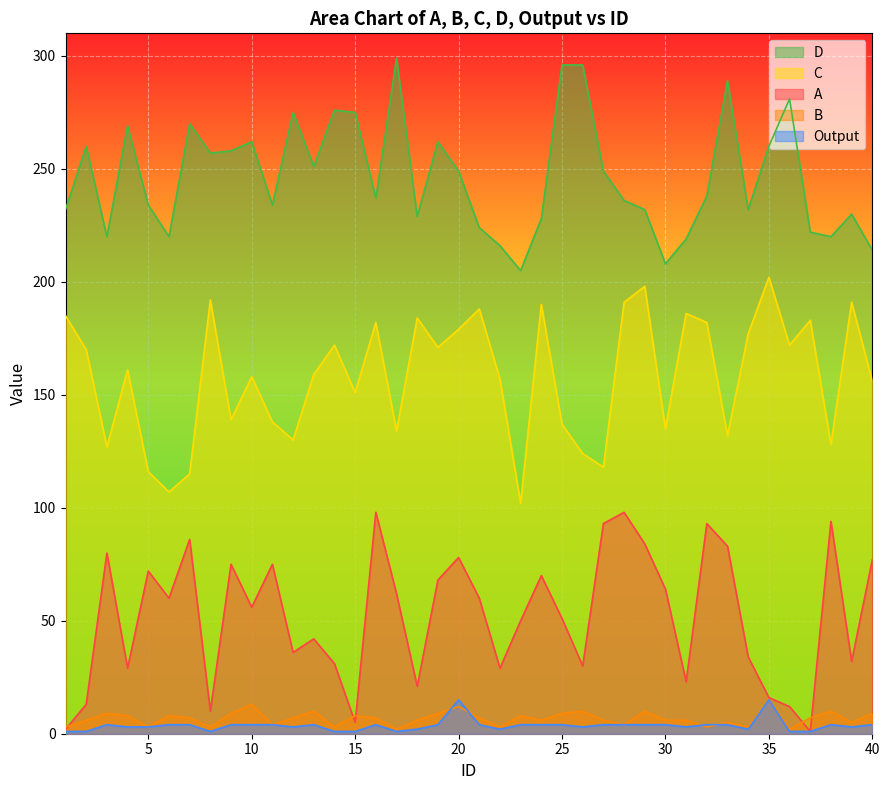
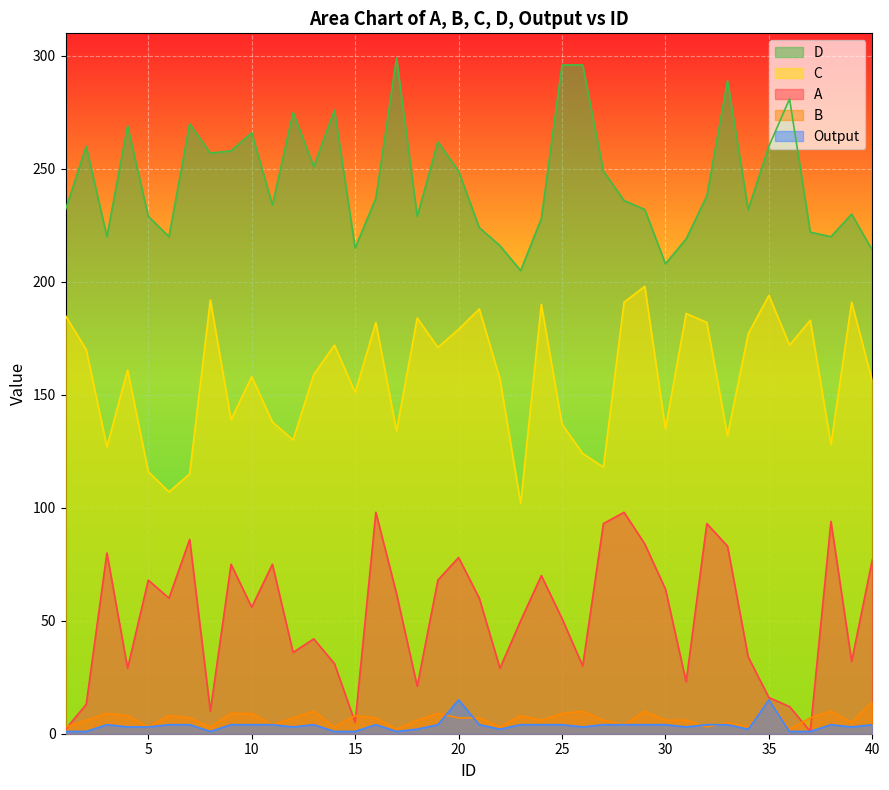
D, 5: 234 -> 229
A, 5: 72 -> 68
D, 10: 262 -> 266
B, 10: 13 -> 9
D, 15: 275 -> 215
B, 20: 12 -> 7
C, 35: 202 -> 194
B, 40: 9 -> 14
